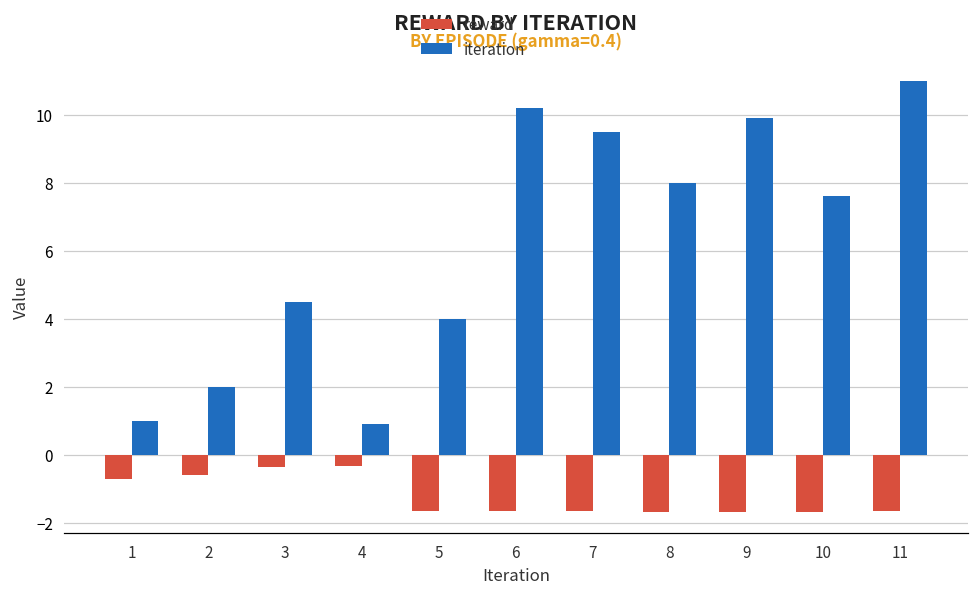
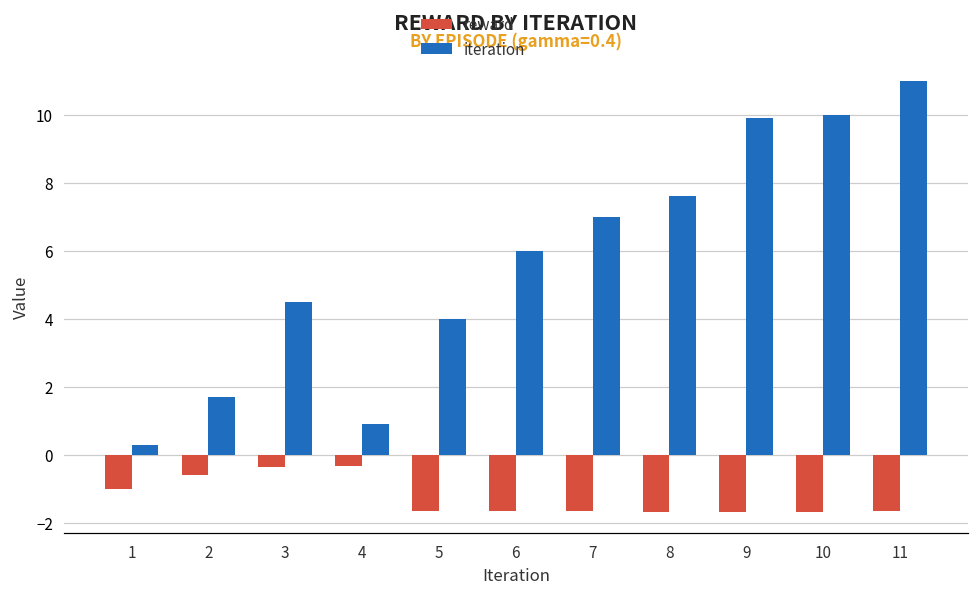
reward, 1: -0.7 -> -1.0
iteration, 1: 1.0 -> 0.3
iteration, 2: 2.0 -> 1.7
iteration, 6: 10.2 -> 6.0
iteration, 7: 9.5 -> 7.0
iteration, 8: 8.0 -> 7.6
iteration, 10: 7.6 -> 10.0
